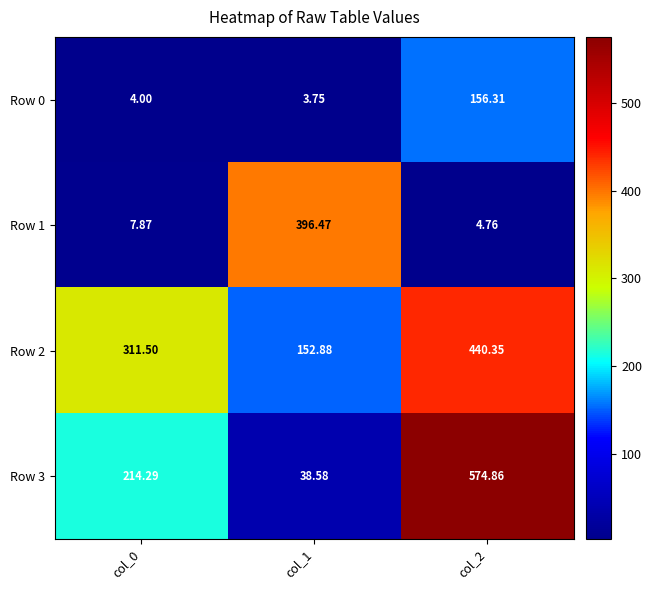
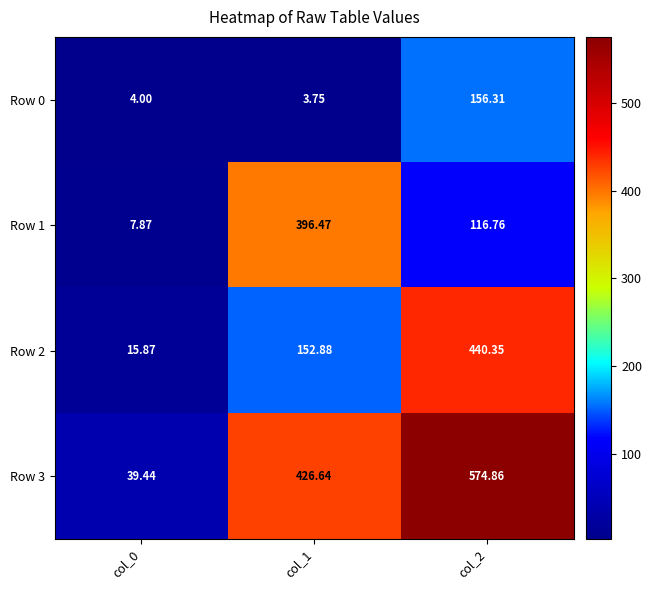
Row 1, col_2: 4.76 -> 116.76
Row 2, col_0: 311.50 -> 15.87
Row 3, col_0: 214.29 -> 39.44
Row 3, col_1: 38.58 -> 426.64
